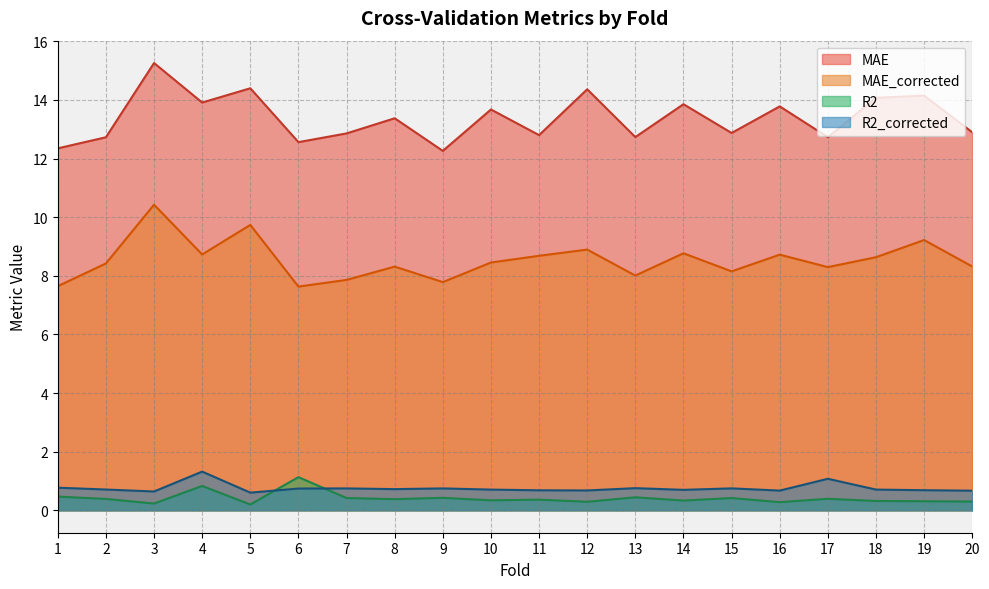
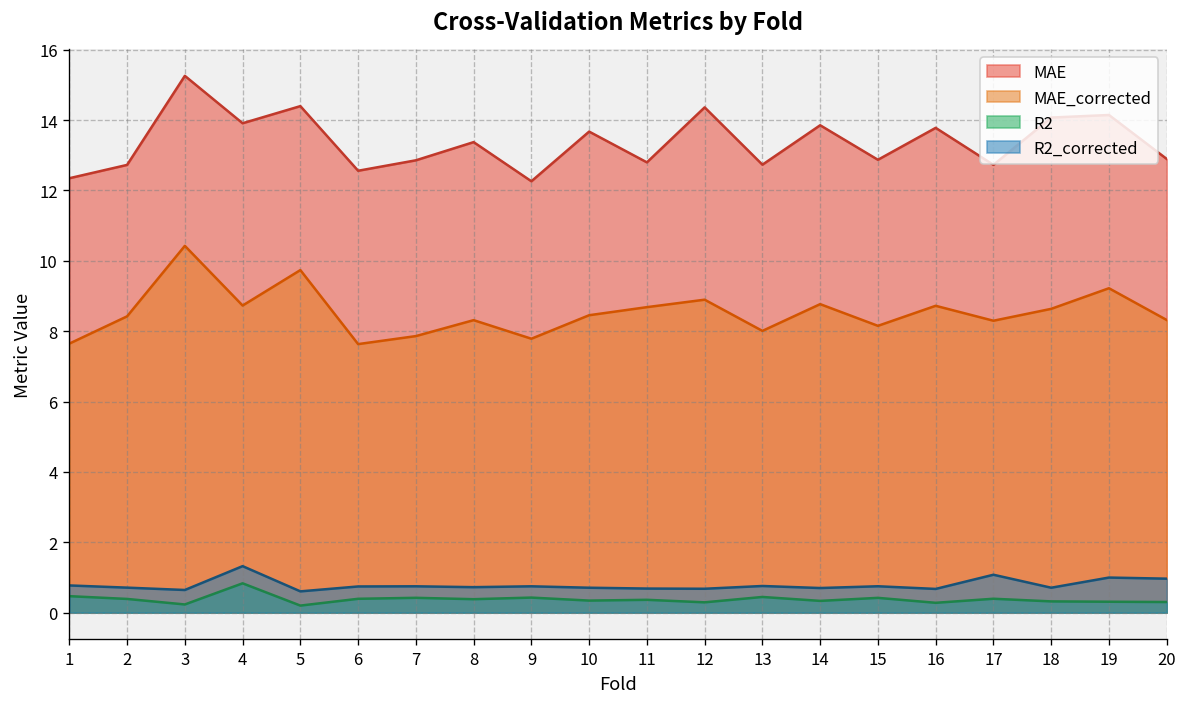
R2, 6: 1.1 -> 0.4
R2_corrected, 19: 0.7 -> 1.0
R2_corrected, 20: 0.7 -> 1.0
